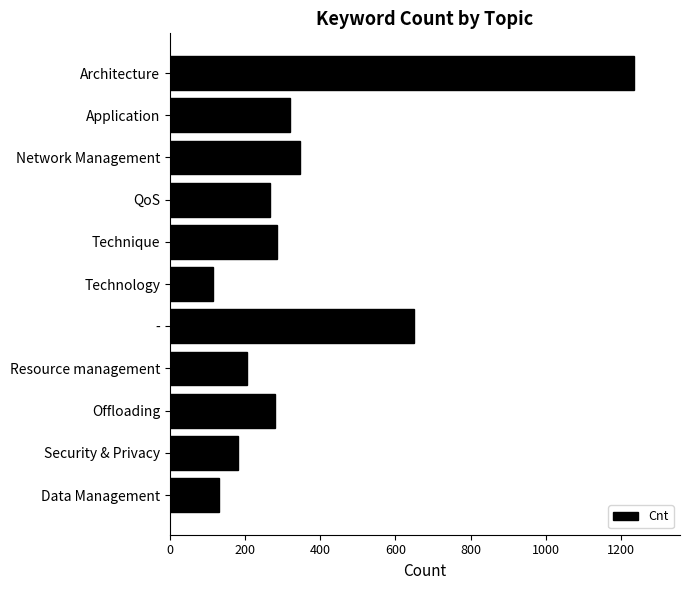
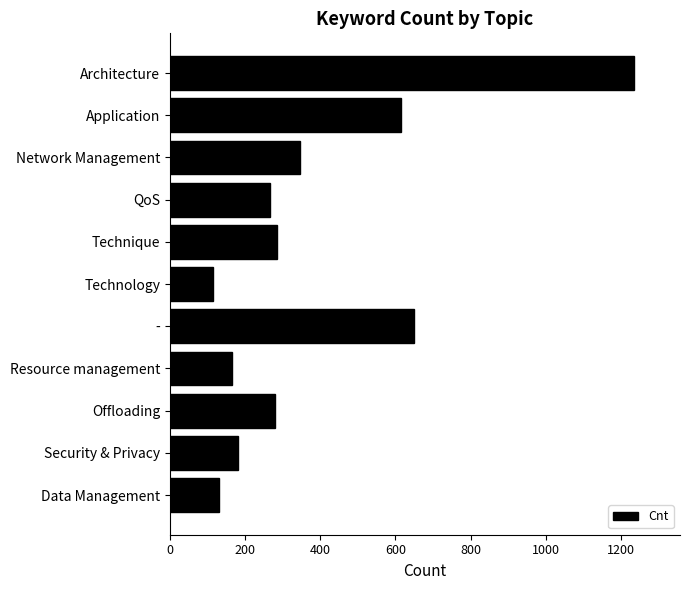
Application: 320 -> 610
Resource management: 210 -> 170
